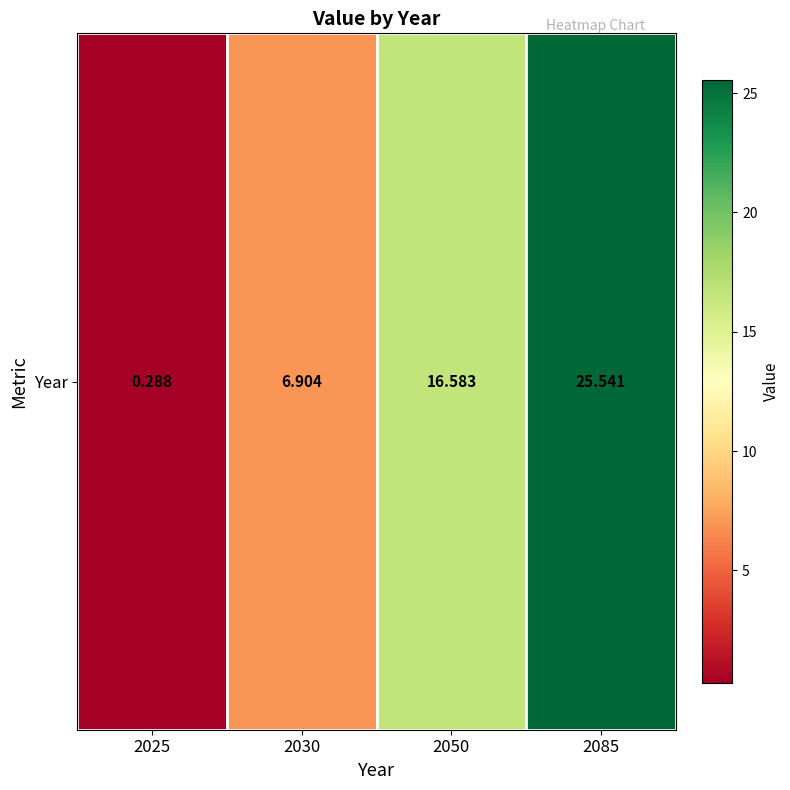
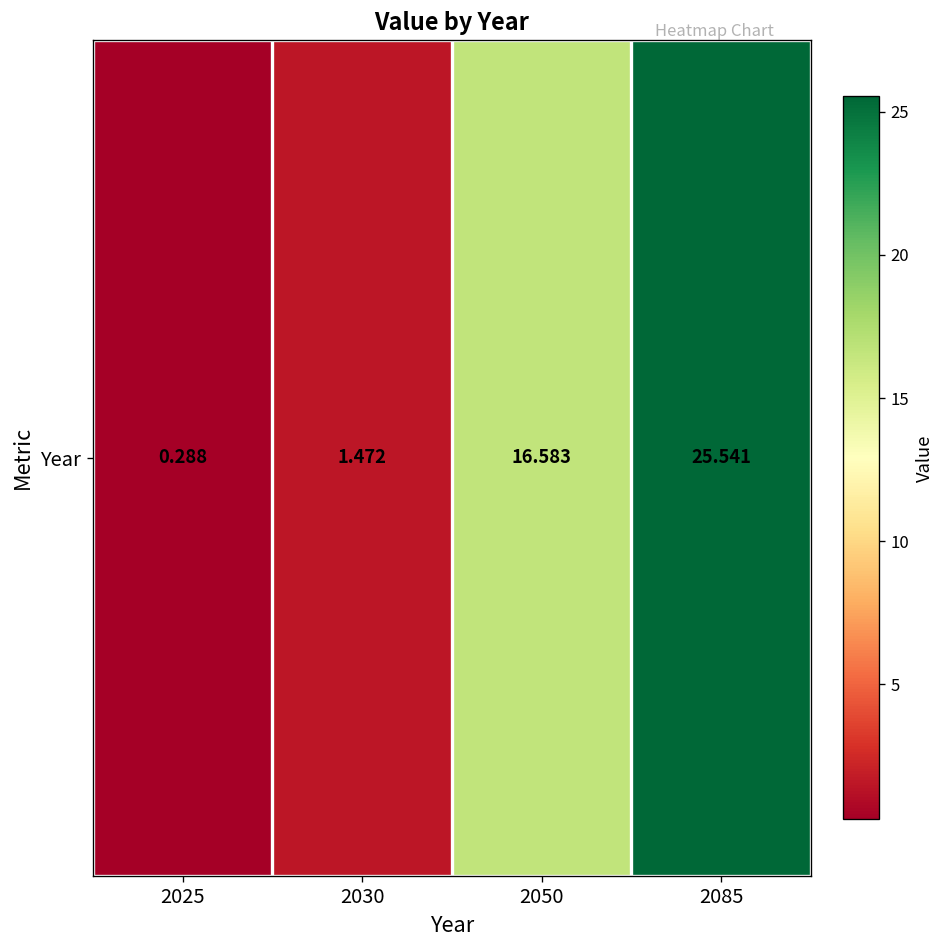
Year, 2030: 6.904 -> 1.472
